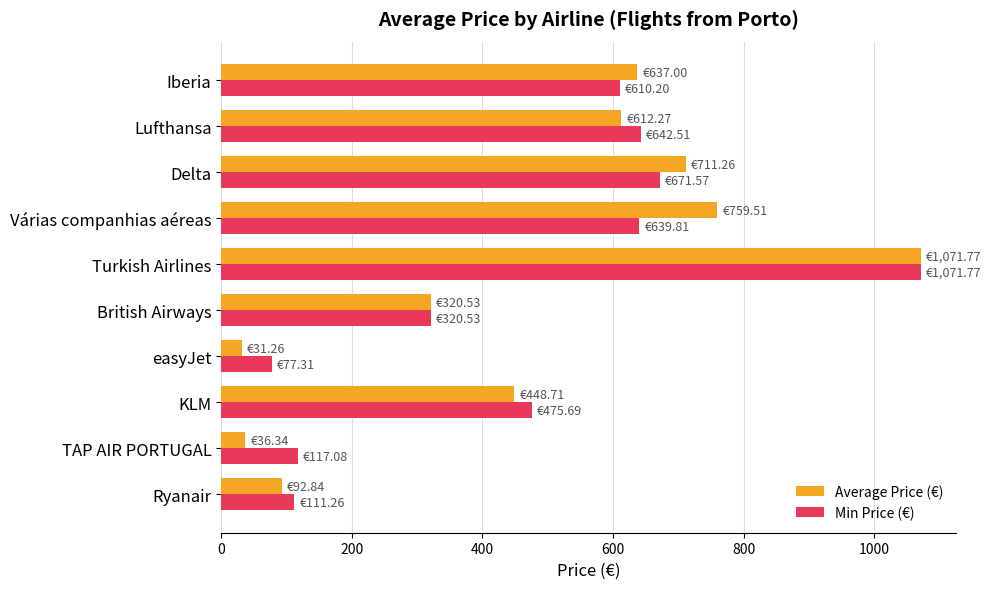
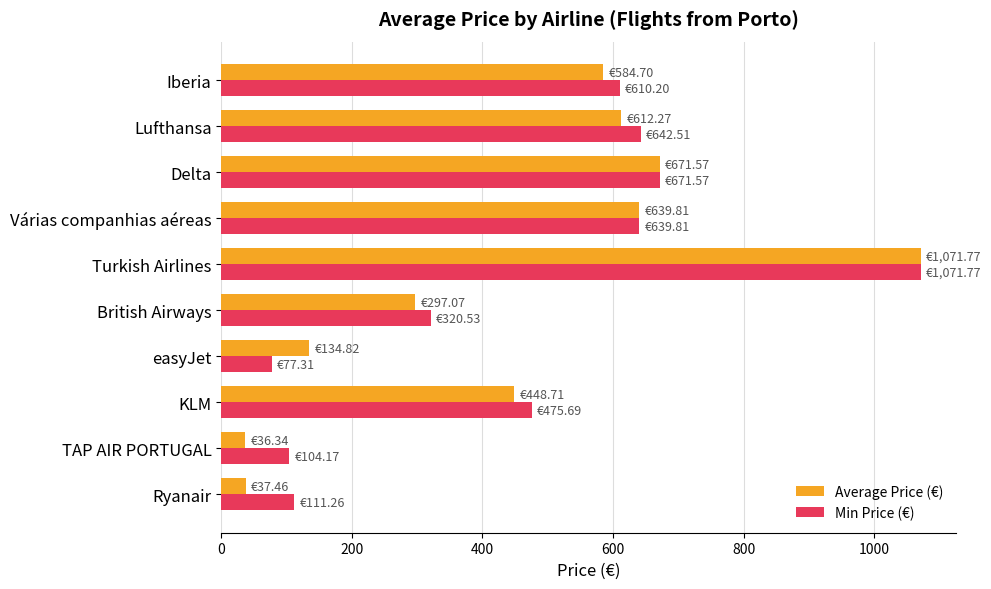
Average Price (€), Iberia: €637.00 -> €584.70
Average Price (€), Delta: €711.26 -> €671.57
Average Price (€), Várias companhias aéreas: €759.51 -> €639.81
Average Price (€), British Airways: €320.53 -> €297.07
Average Price (€), easyJet: €31.26 -> €134.82
Min Price (€), TAP AIR PORTUGAL: €117.08 -> €104.17
Average Price (€), Ryanair: €92.84 -> €37.46
